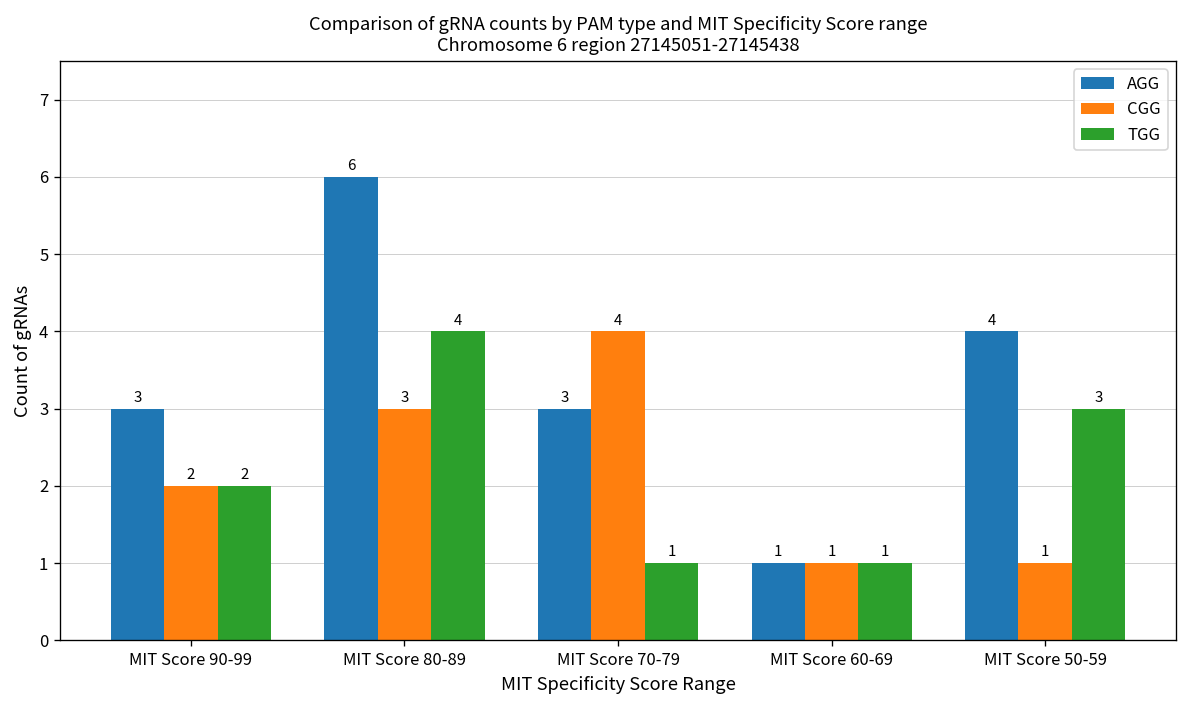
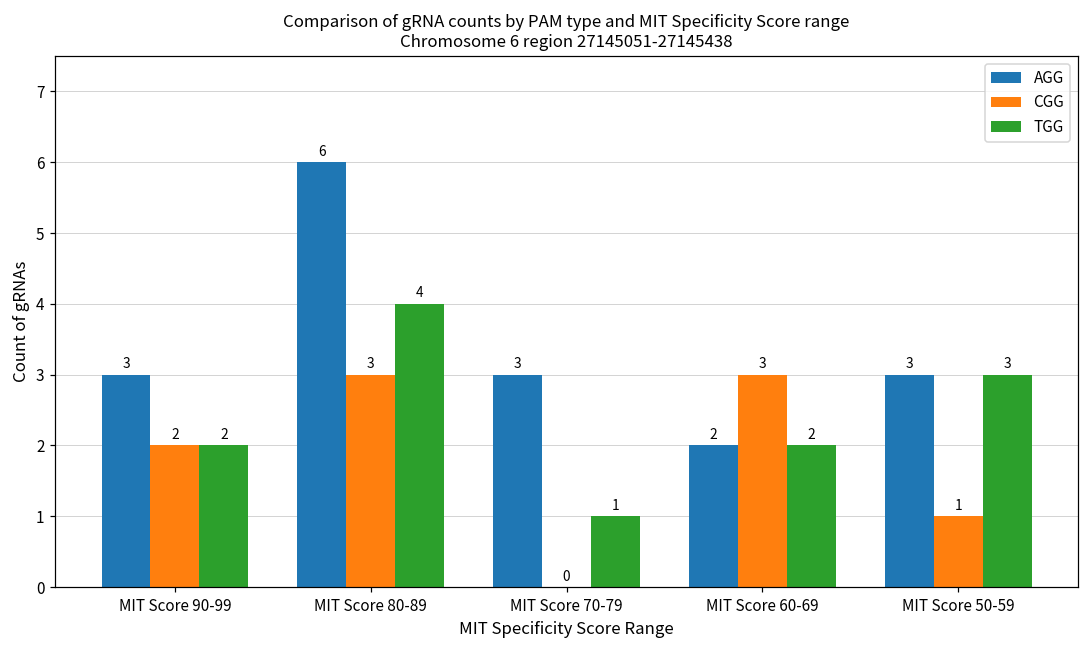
CGG, MIT Score 70-79: 4 -> 0
AGG, MIT Score 60-69: 1 -> 2
CGG, MIT Score 60-69: 1 -> 3
TGG, MIT Score 60-69: 1 -> 2
AGG, MIT Score 50-59: 4 -> 3
